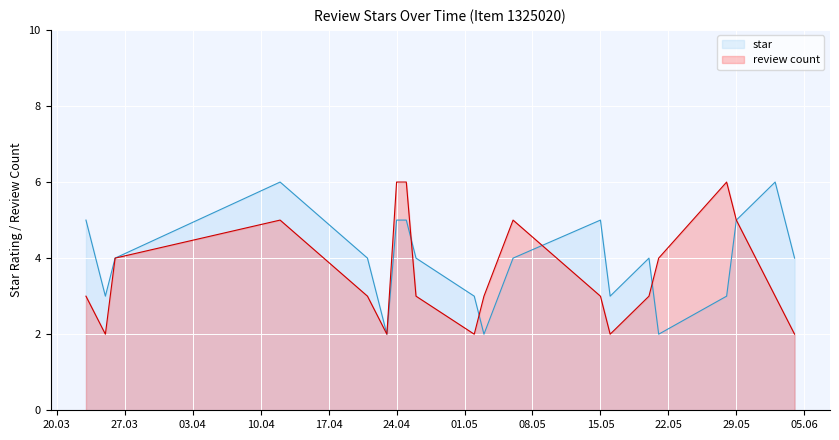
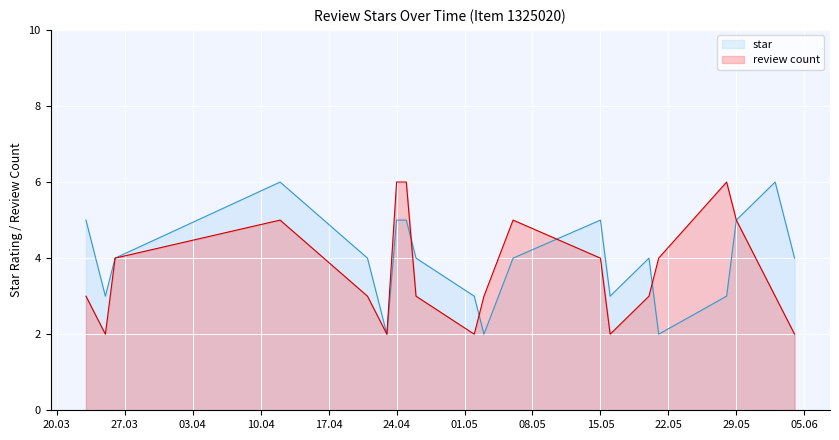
review count, 15.05: 3 -> 4
